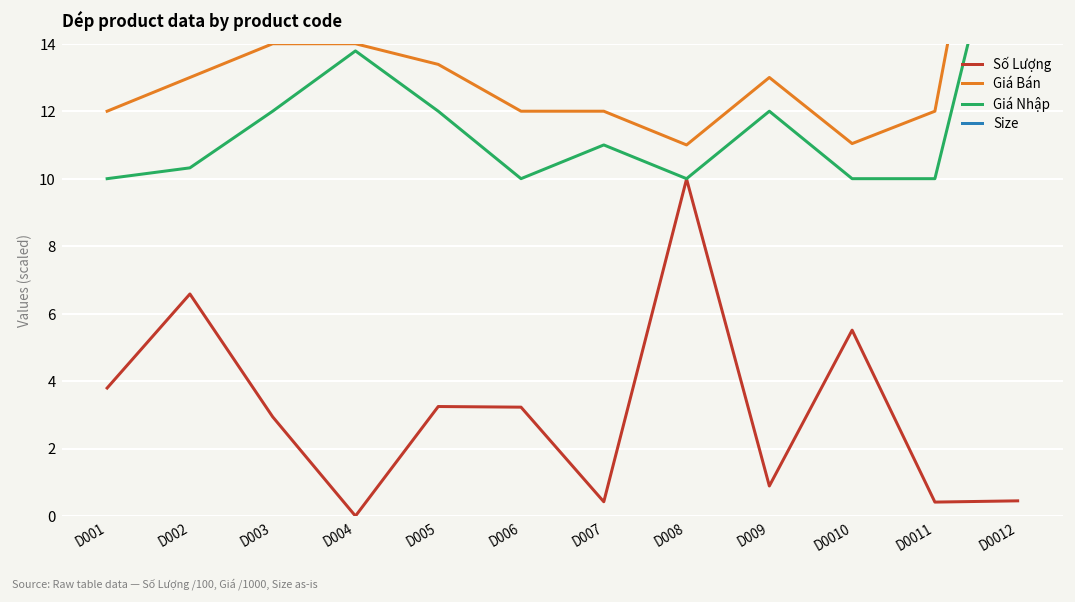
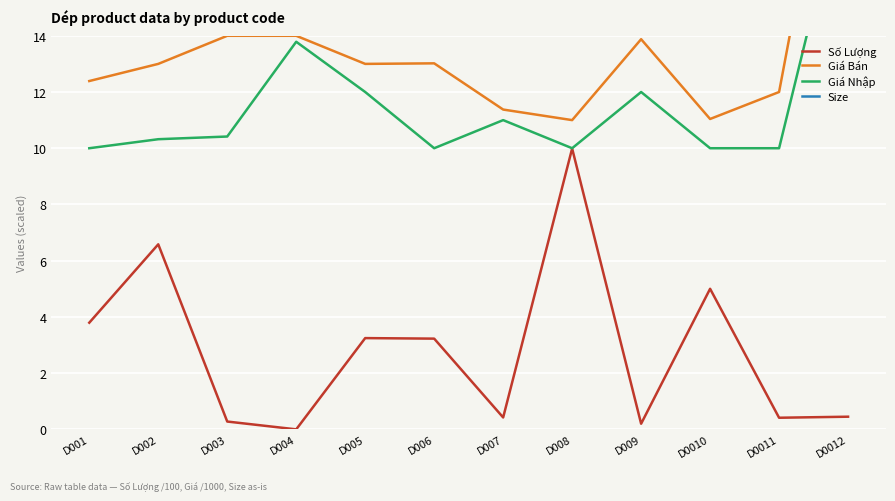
Giá Bán, D001: 12.0 -> 12.4
Số Lượng, D003: 2.9 -> 0.3
Giá Nhập, D003: 12.0 -> 10.4
Giá Bán, D005: 13.4 -> 13.0
Giá Bán, D006: 12.0 -> 13.0
Giá Bán, D007: 12.0 -> 11.4
Số Lượng, D009: 0.9 -> 0.2
Giá Bán, D009: 13.0 -> 13.9
Số Lượng, D0010: 5.5 -> 5.0
